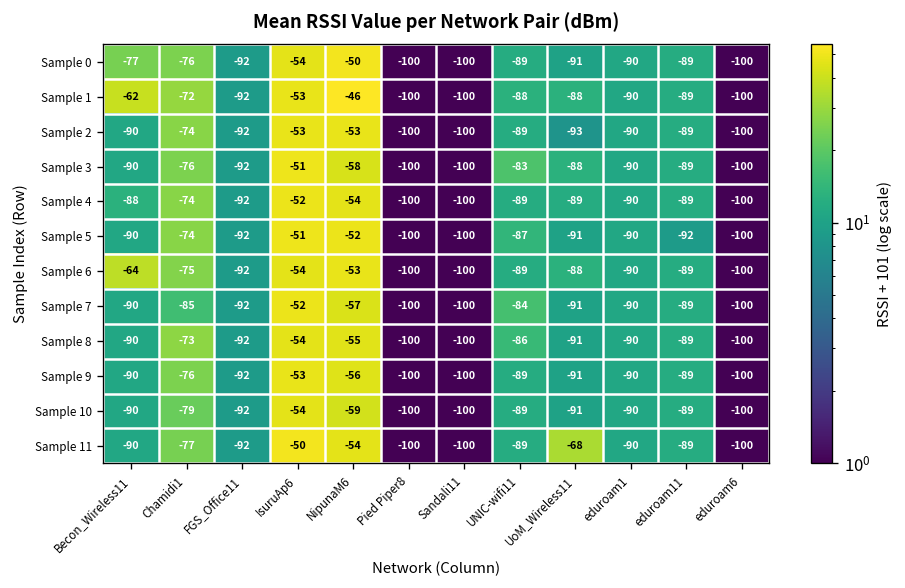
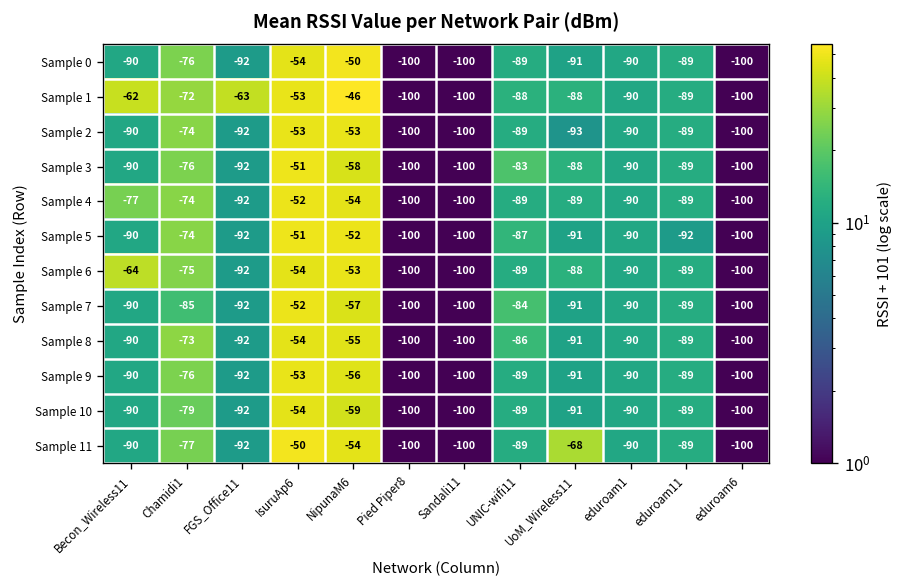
Sample 0, Becon_Wireless11: -77 -> -90
Sample 1, FGS_Office11: -92 -> -63
Sample 4, Becon_Wireless11: -88 -> -77
